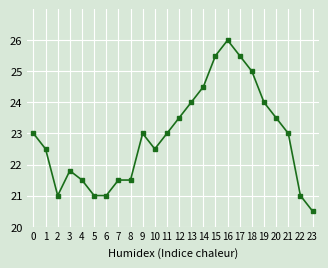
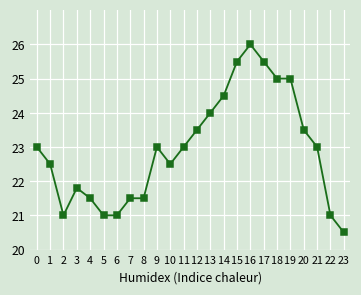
19: 24 -> 25
